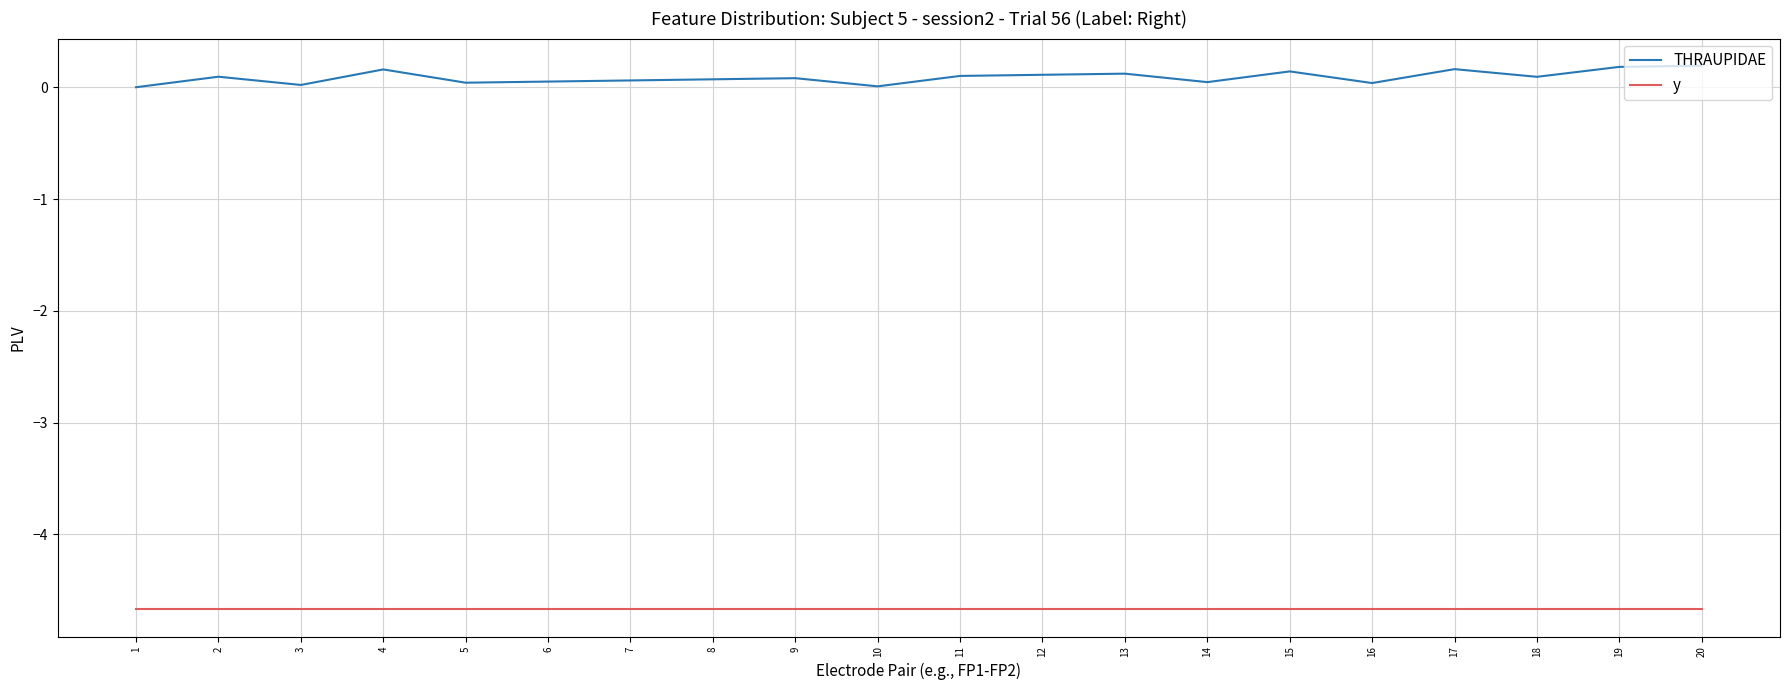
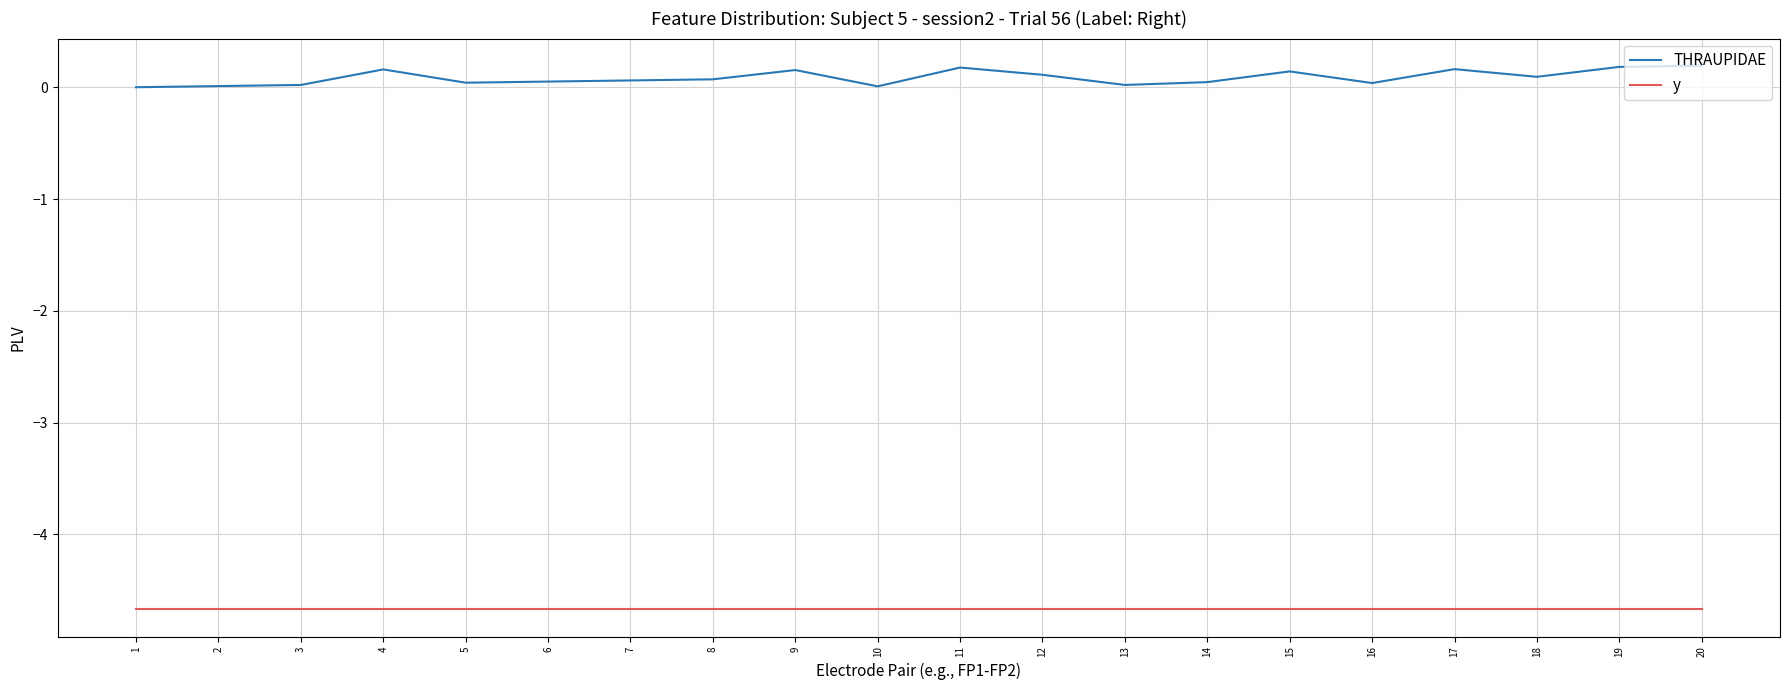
THRAUPIDAE, 2: 0.09 -> 0.01
THRAUPIDAE, 9: 0.08 -> 0.15
THRAUPIDAE, 11: 0.10 -> 0.18
THRAUPIDAE, 13: 0.12 -> 0.02
